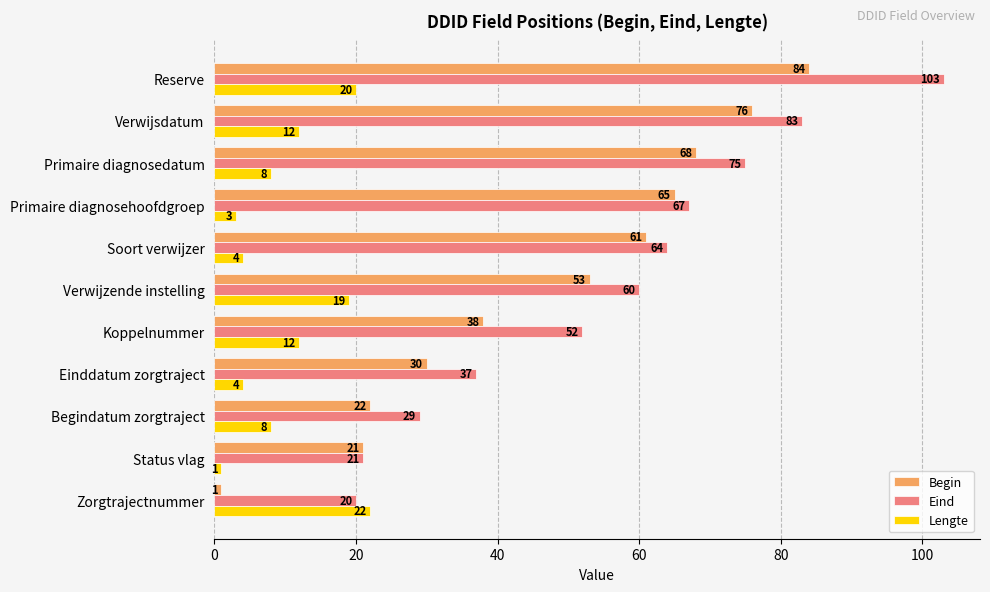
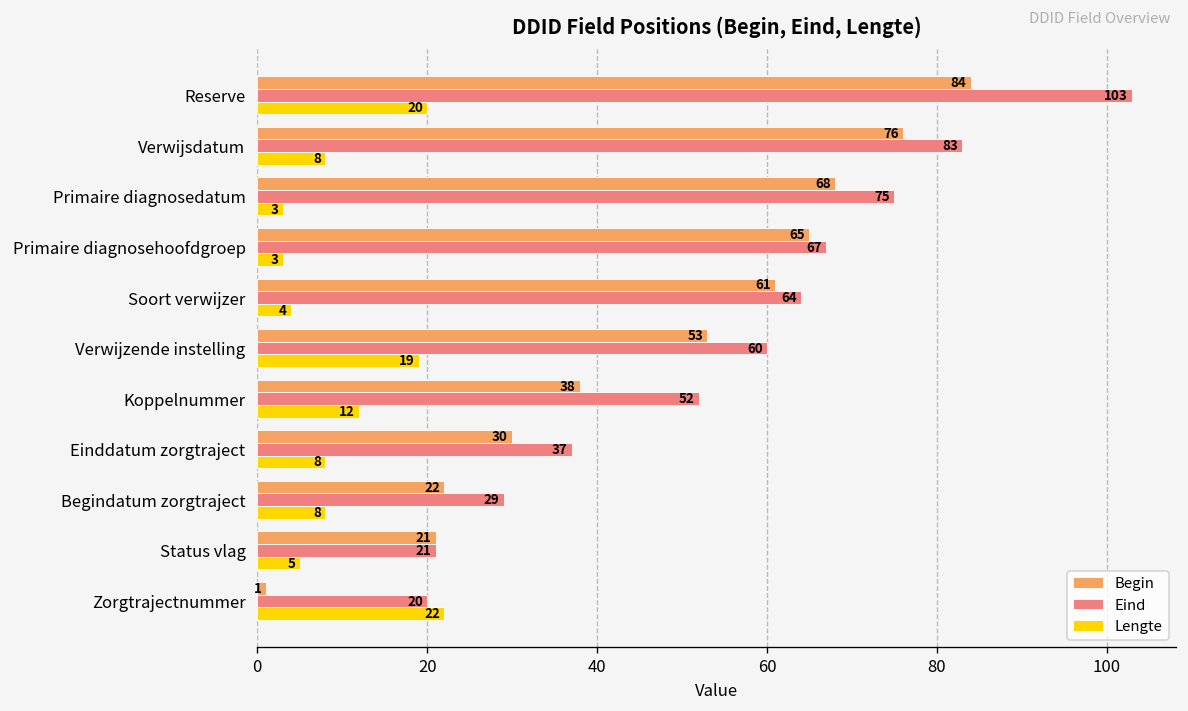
Lengte, Verwijsdatum: 12 -> 8
Lengte, Primaire diagnosedatum: 8 -> 3
Lengte, Einddatum zorgtraject: 4 -> 8
Lengte, Status vlag: 1 -> 5
